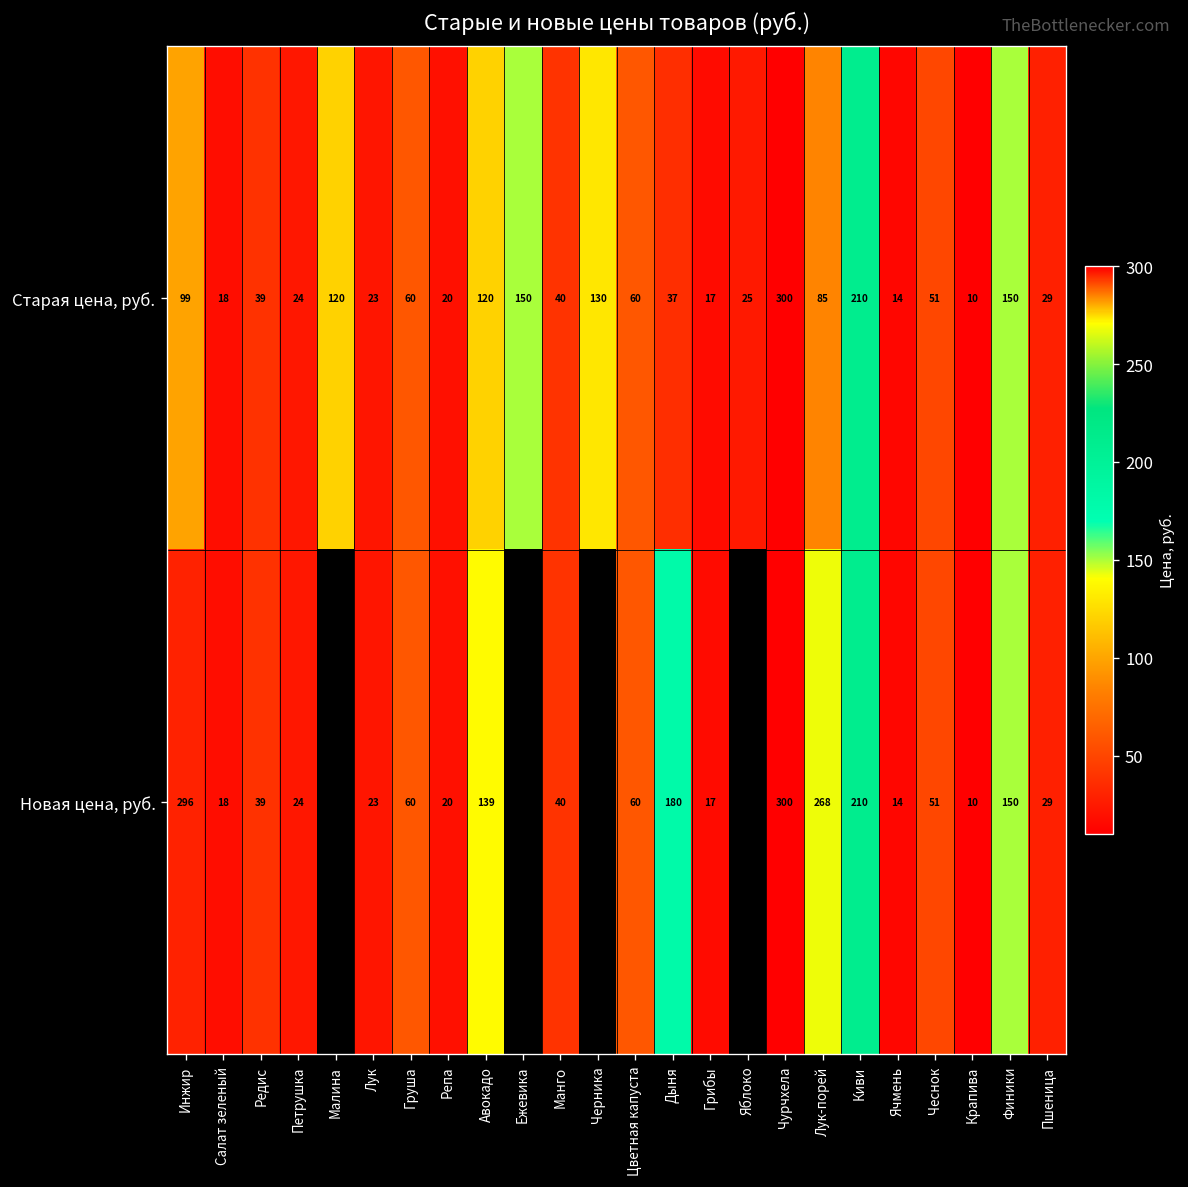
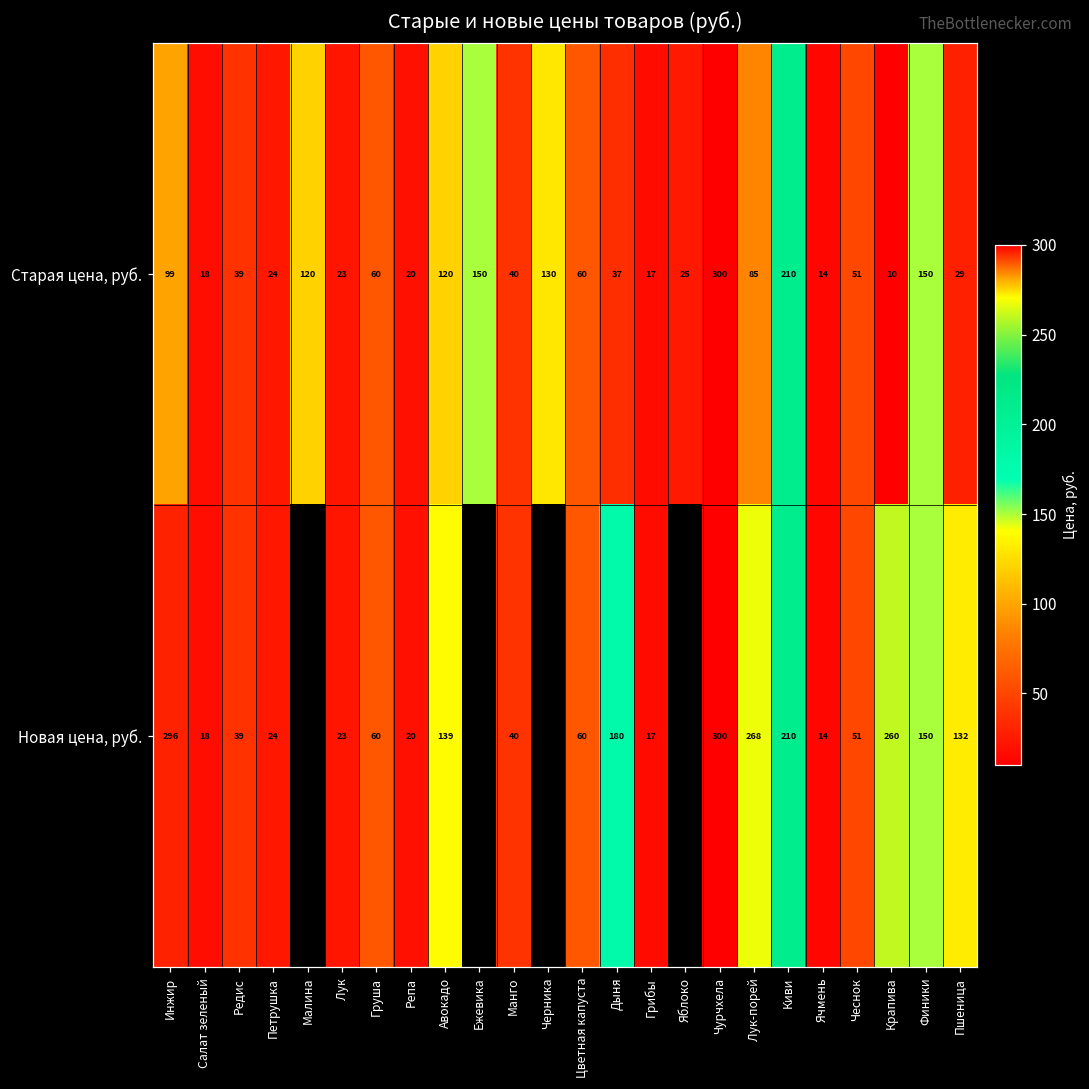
Новая цена, руб., Крапива: 10 -> 260
Новая цена, руб., Пшеница: 29 -> 132
